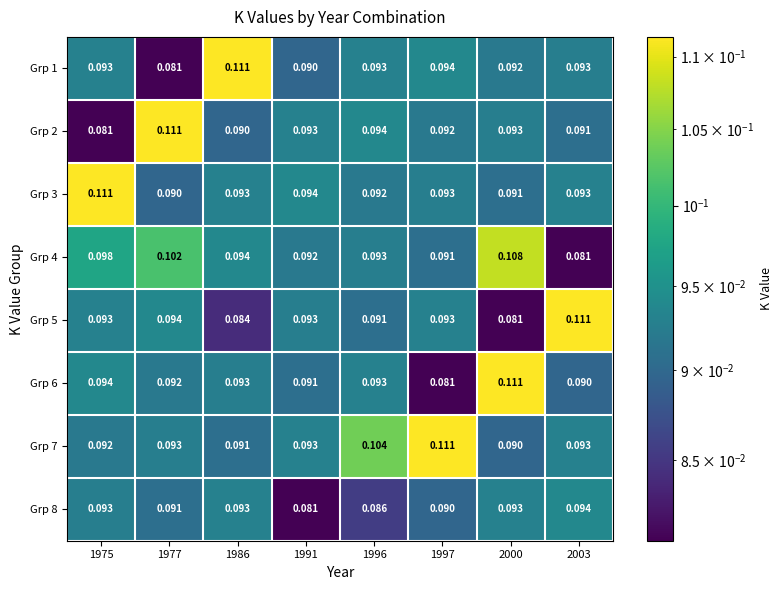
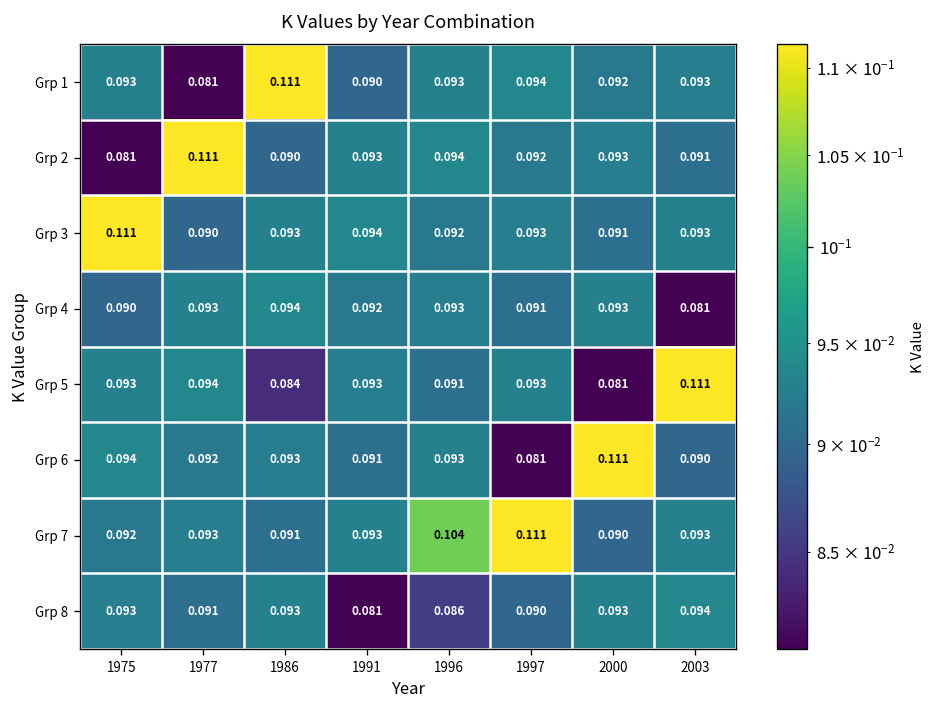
Grp 4, 1975: 0.098 -> 0.090
Grp 4, 1977: 0.102 -> 0.093
Grp 4, 2000: 0.108 -> 0.093
